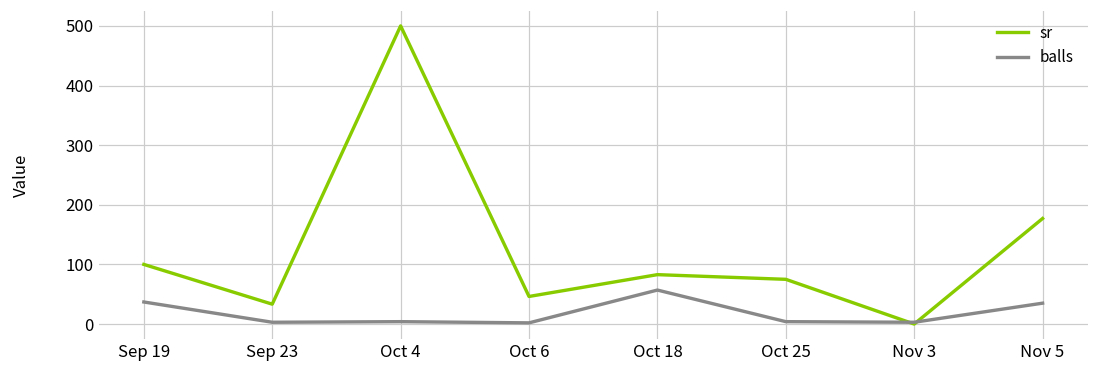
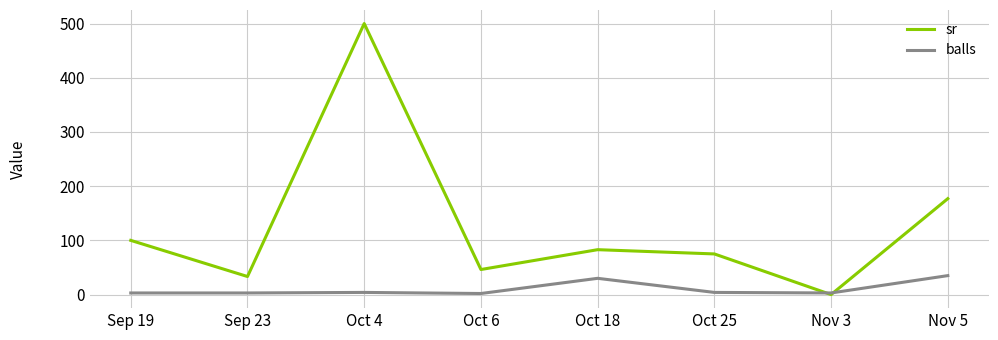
balls, Sep 19: 40 -> 0
balls, Oct 18: 60 -> 30
